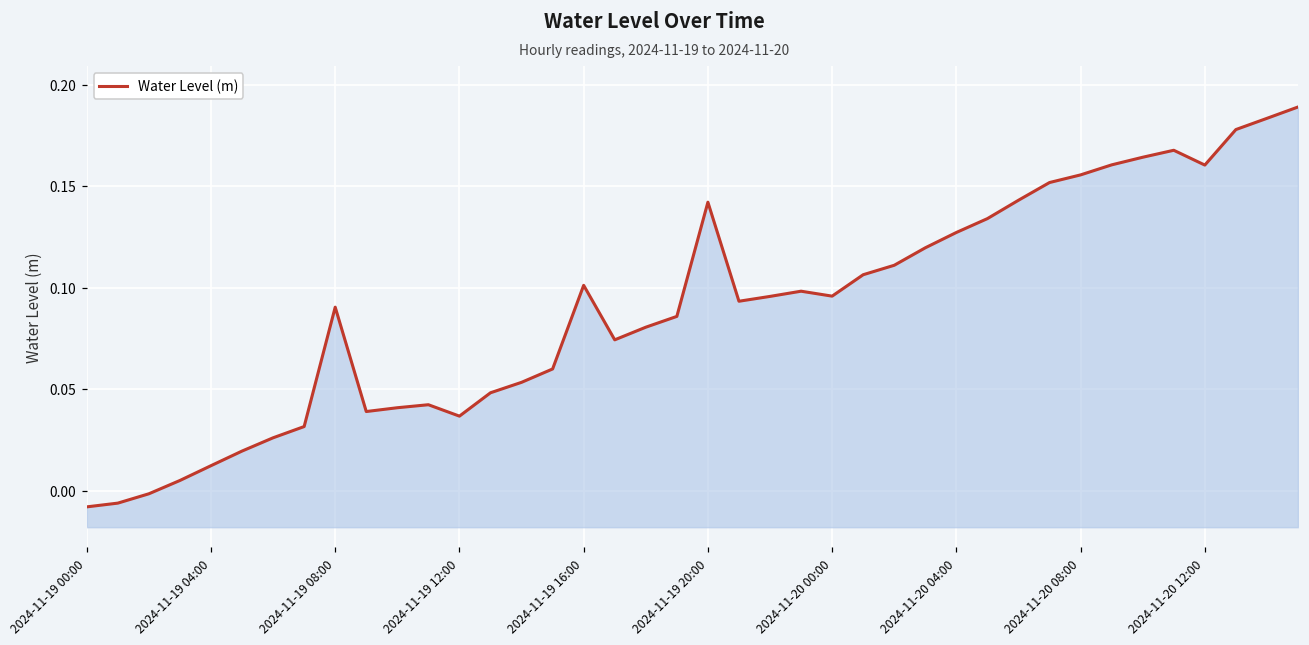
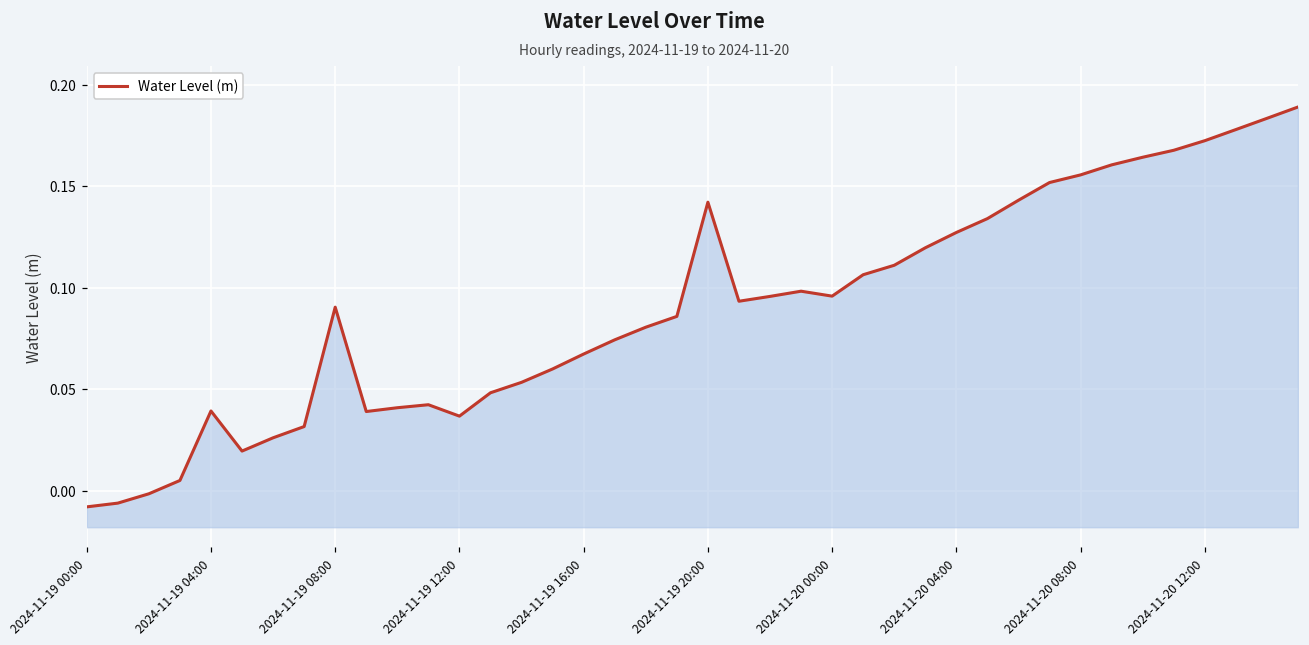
2024-11-19 04:00: 0.012 -> 0.039
2024-11-19 16:00: 0.101 -> 0.067
2024-11-20 12:00: 0.160 -> 0.172
